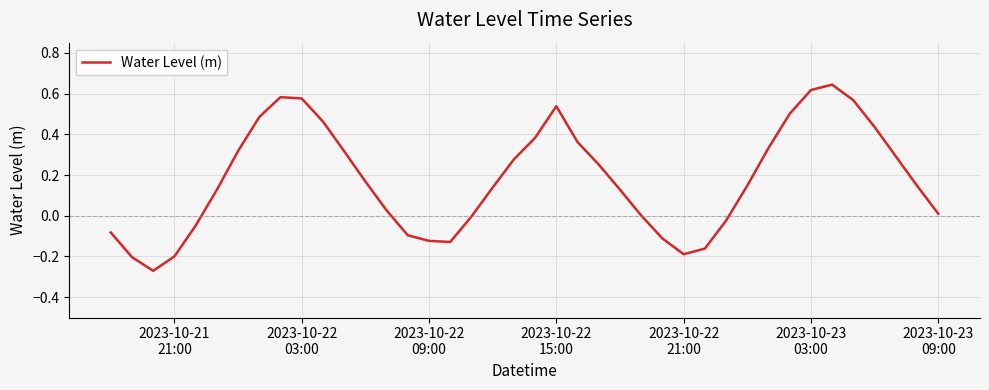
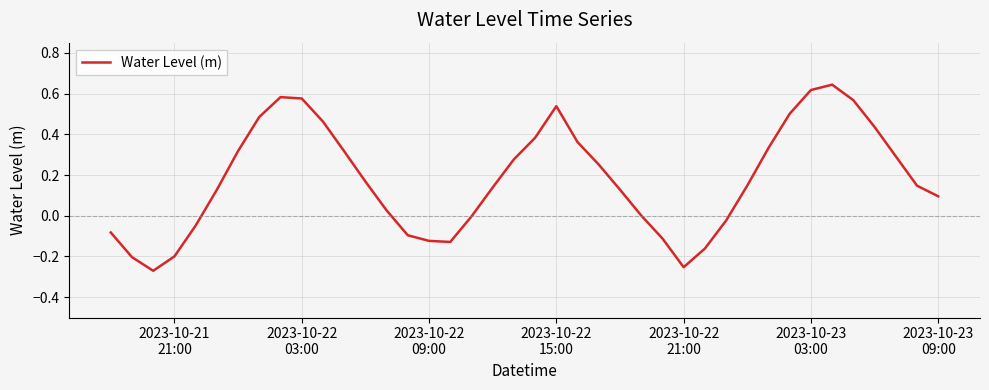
2023-10-22 21:00: -0.19 -> -0.25
2023-10-23 09:00: 0.01 -> 0.10
